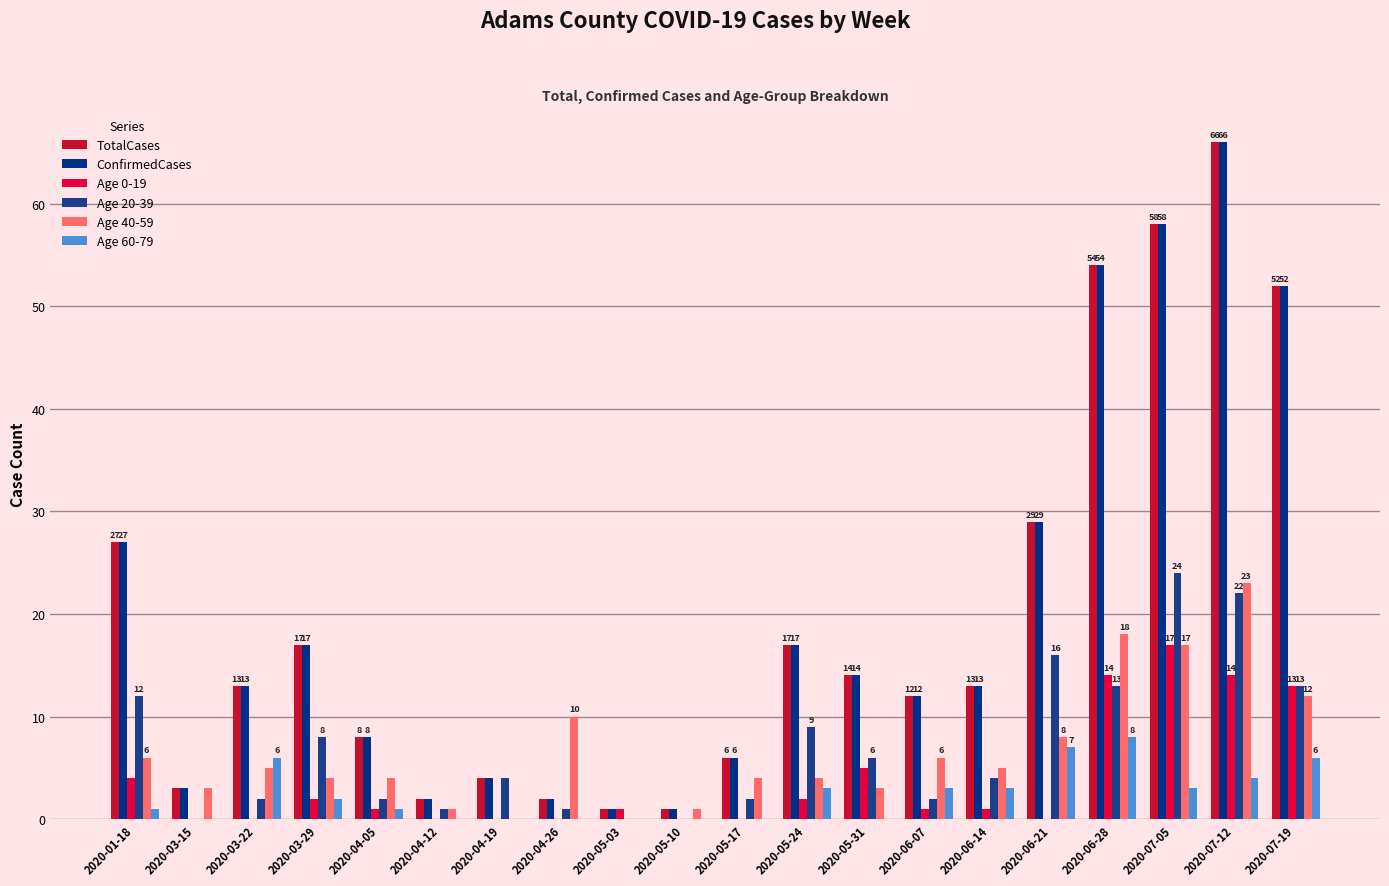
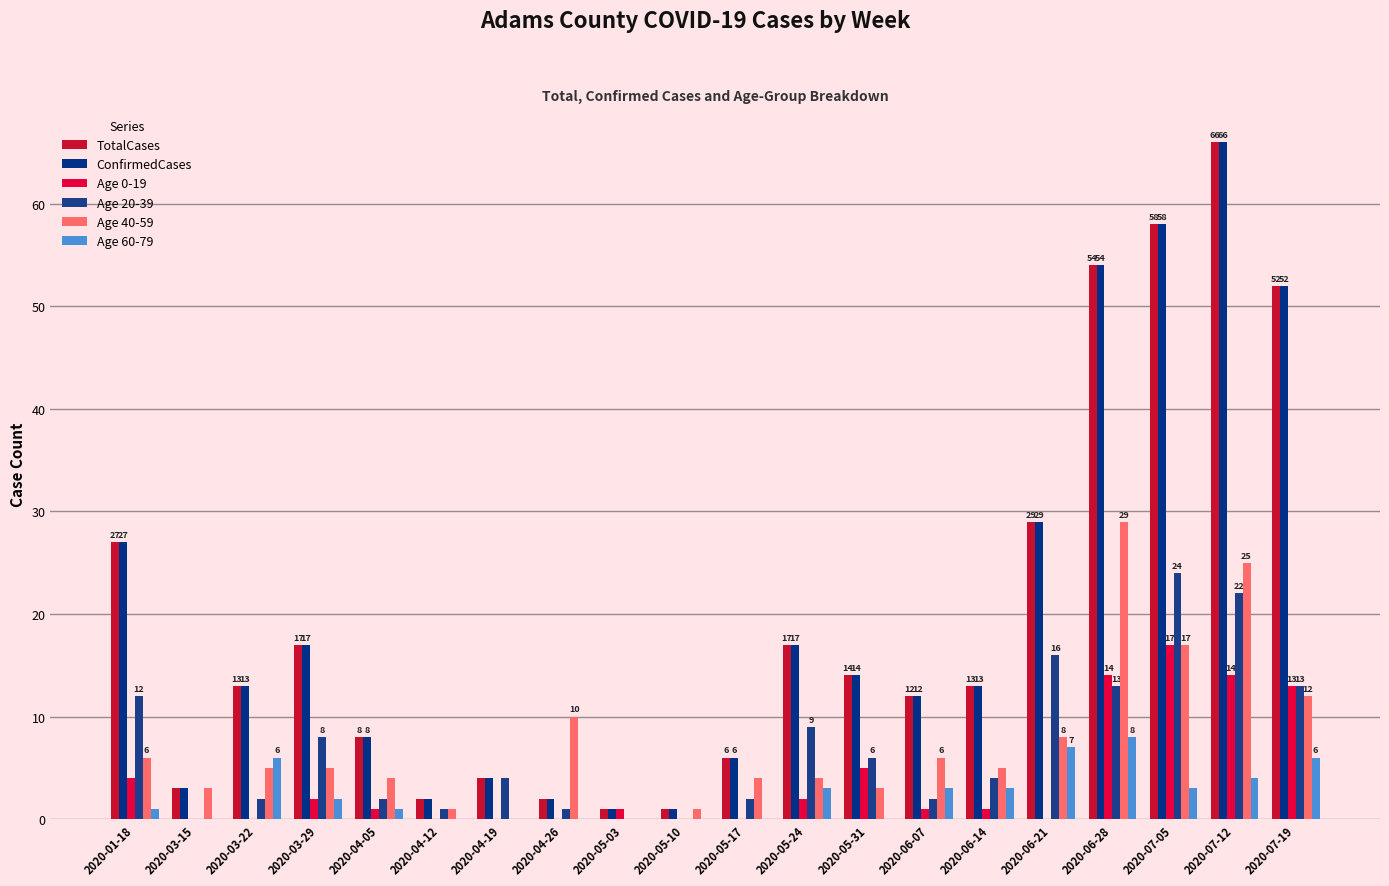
Age 40-59, 2020-03-29: 4 -> 5
Age 40-59, 2020-06-28: 18 -> 29
Age 40-59, 2020-07-12: 23 -> 25
